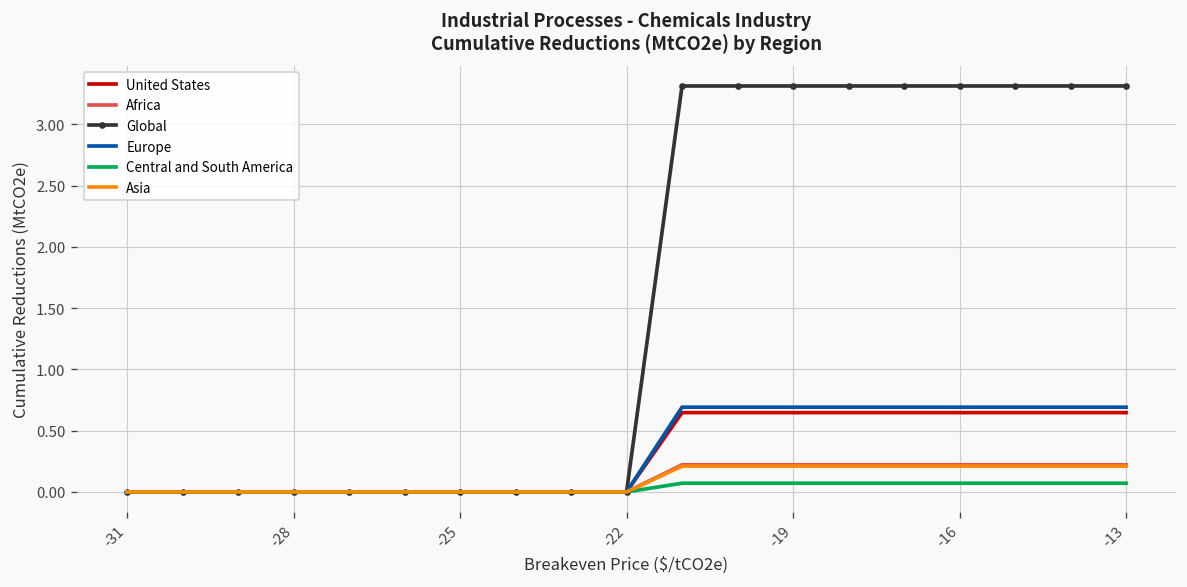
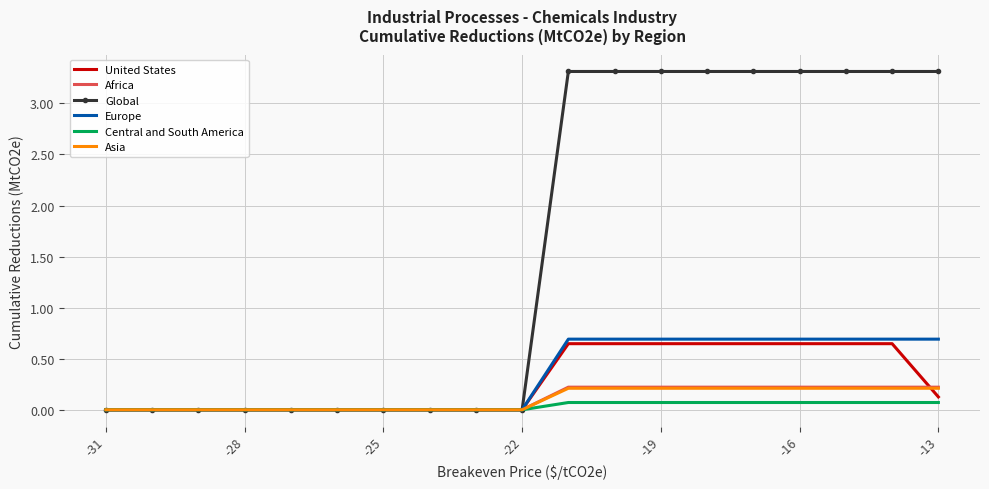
United States, -13: 0.65 -> 0.13
